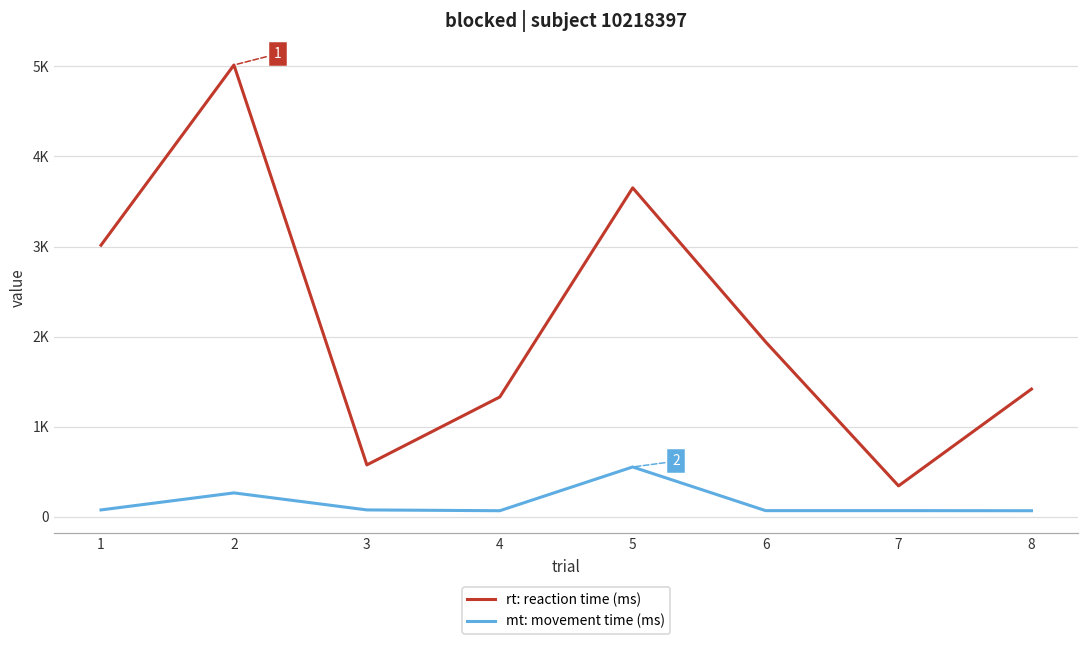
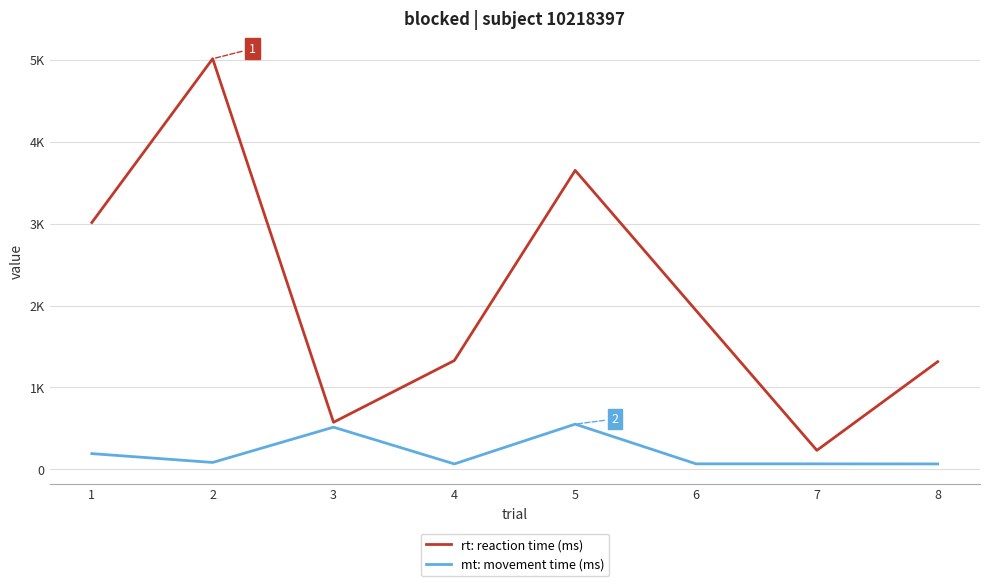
mt: movement time (ms), 1: 100 -> 200
mt: movement time (ms), 2: 300 -> 100
mt: movement time (ms), 3: 100 -> 500
rt: reaction time (ms), 7: 300 -> 200
rt: reaction time (ms), 8: 1400 -> 1300
